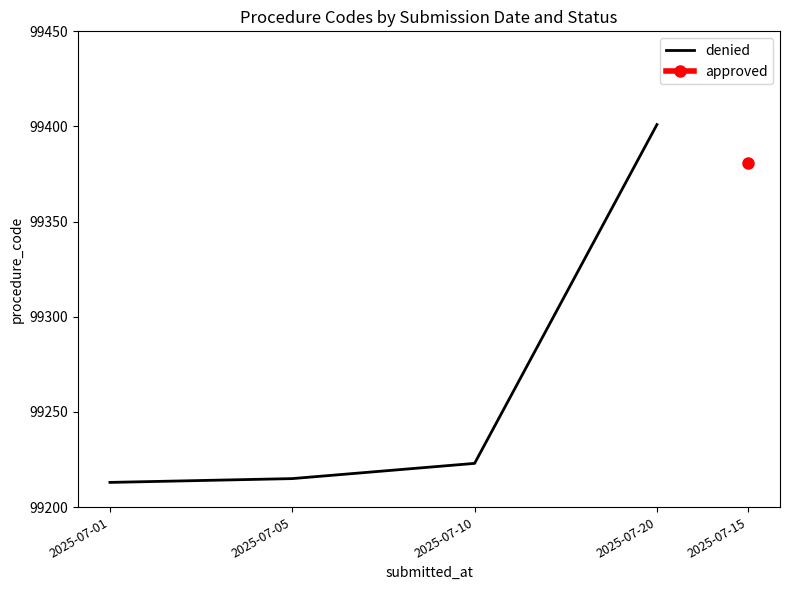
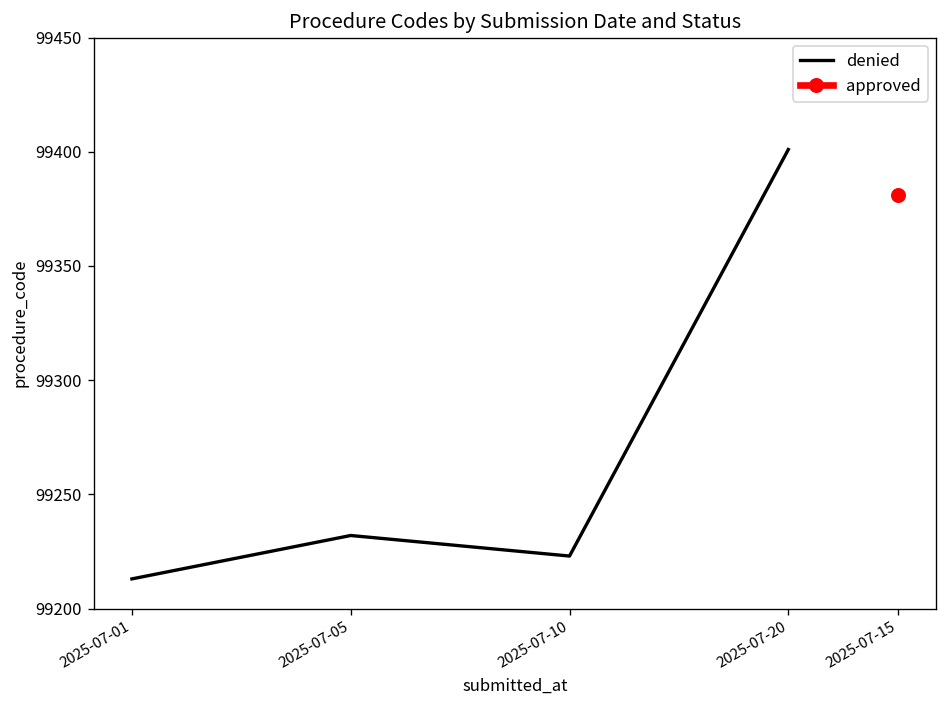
denied, 2025-07-05: 99215 -> 99232
